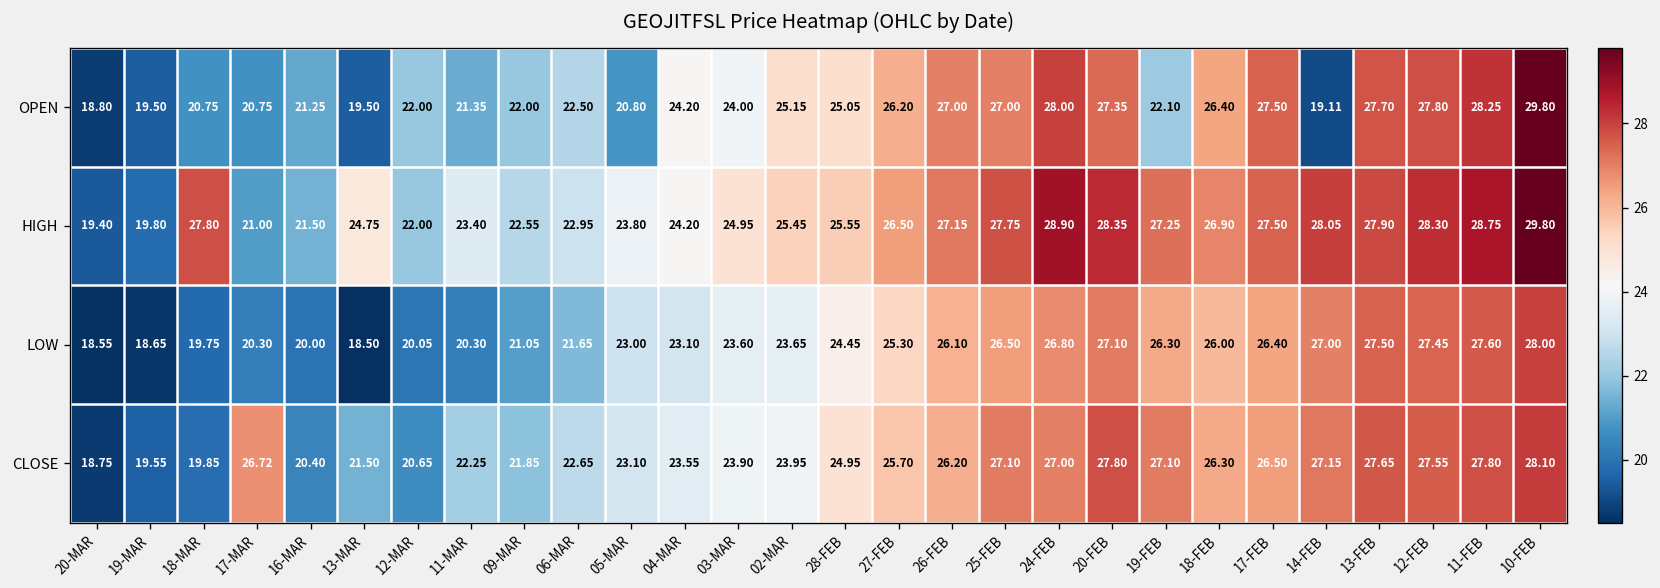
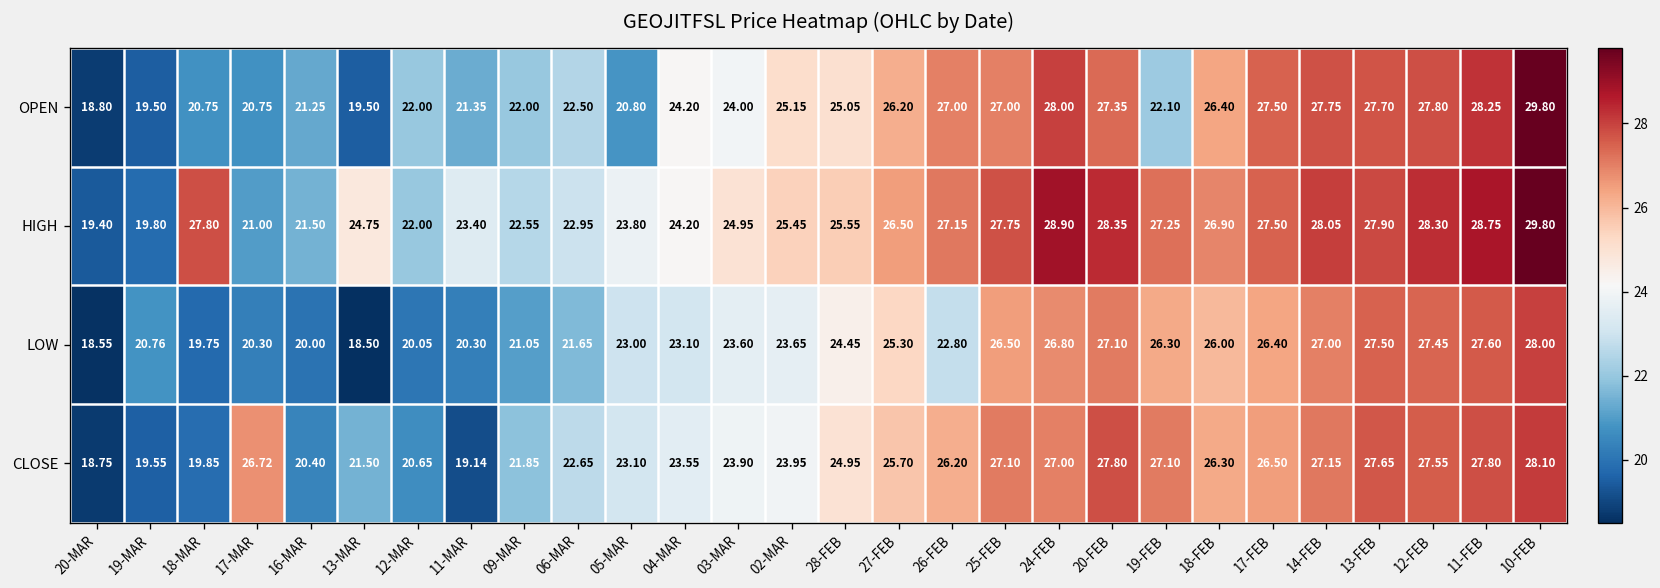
OPEN, 14-FEB: 19.11 -> 27.75
LOW, 19-MAR: 18.65 -> 20.76
LOW, 26-FEB: 26.10 -> 22.80
CLOSE, 11-MAR: 22.25 -> 19.14
